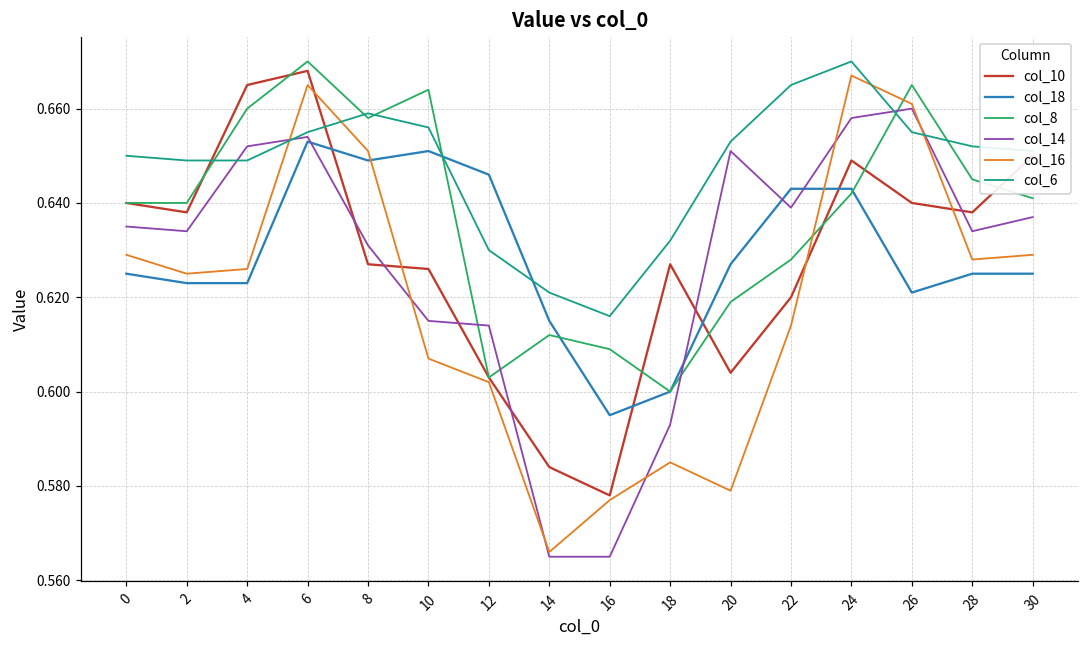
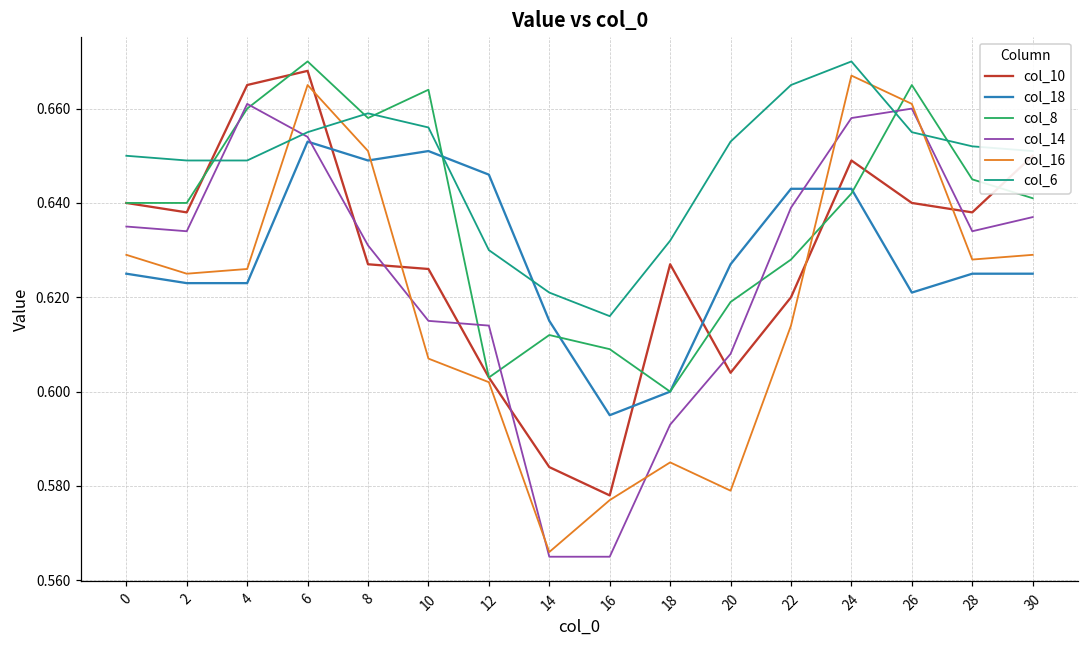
col_14, 4: 0.652 -> 0.661
col_14, 20: 0.651 -> 0.608
